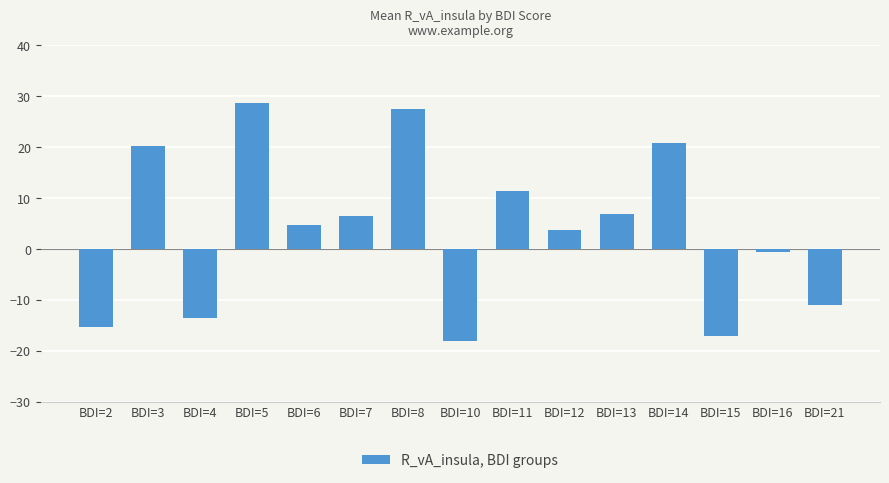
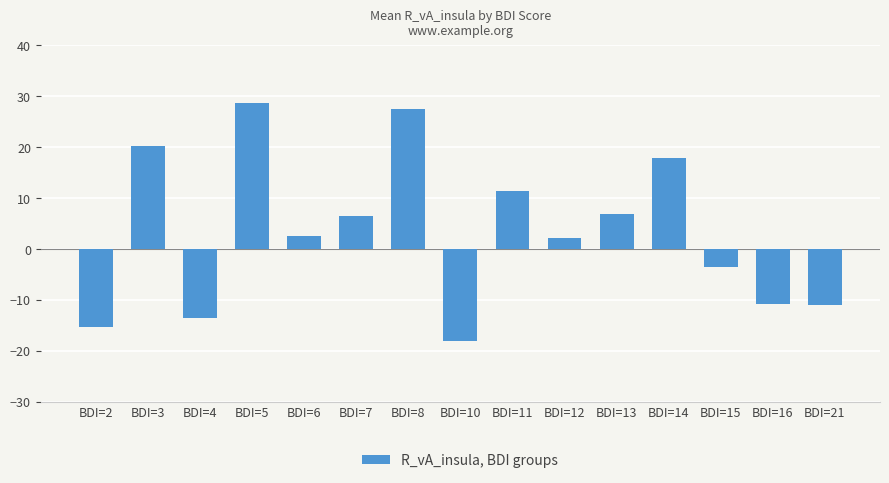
BDI=6: 5 -> 3
BDI=12: 4 -> 2
BDI=14: 21 -> 18
BDI=15: -17 -> -4
BDI=16: -1 -> -11
